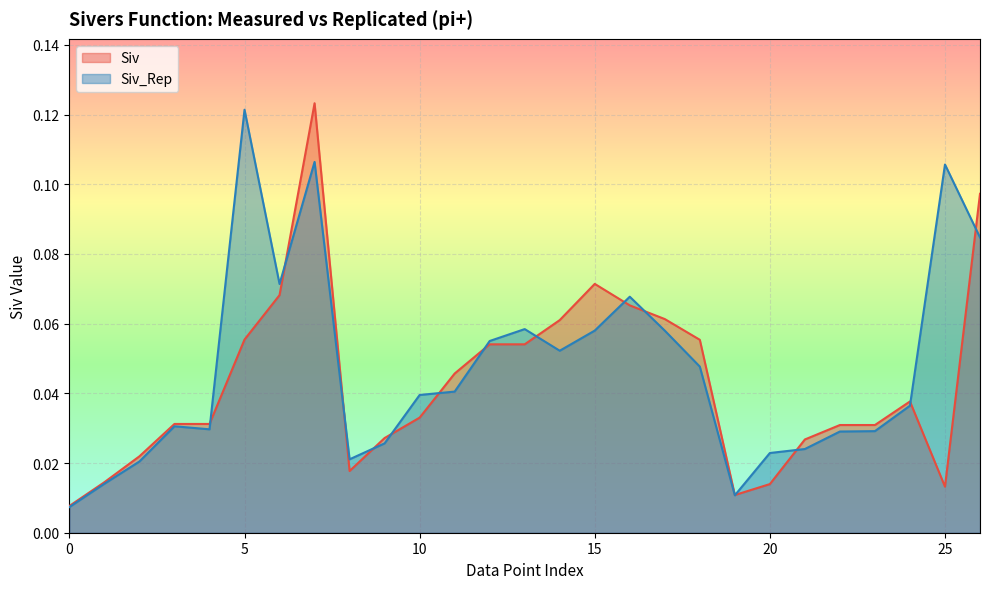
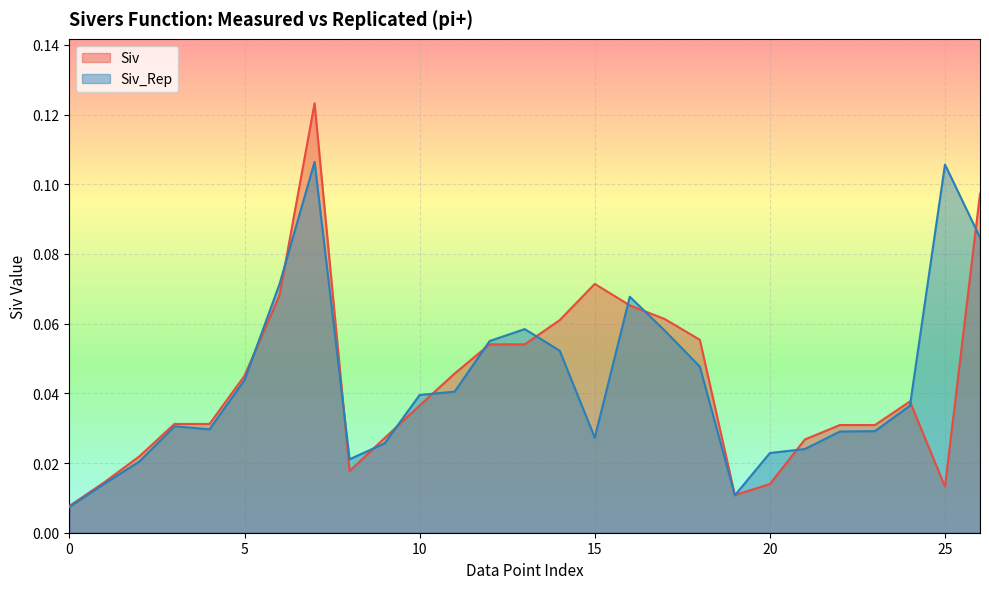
Siv, 5: 0.055 -> 0.045
Siv_Rep, 5: 0.121 -> 0.044
Siv, 10: 0.033 -> 0.037
Siv_Rep, 15: 0.058 -> 0.027
